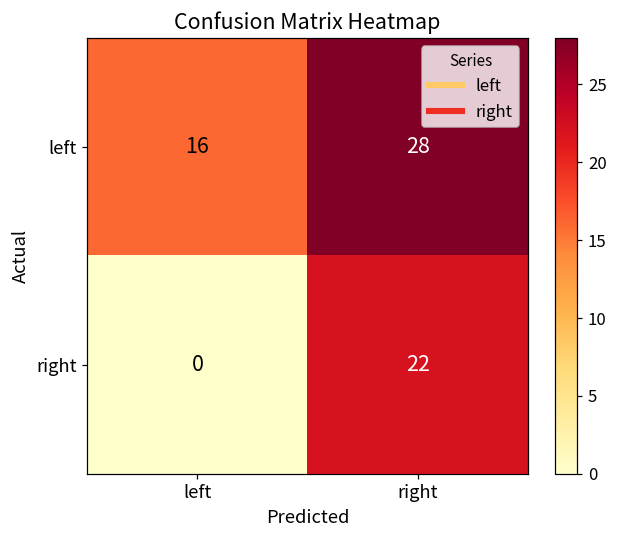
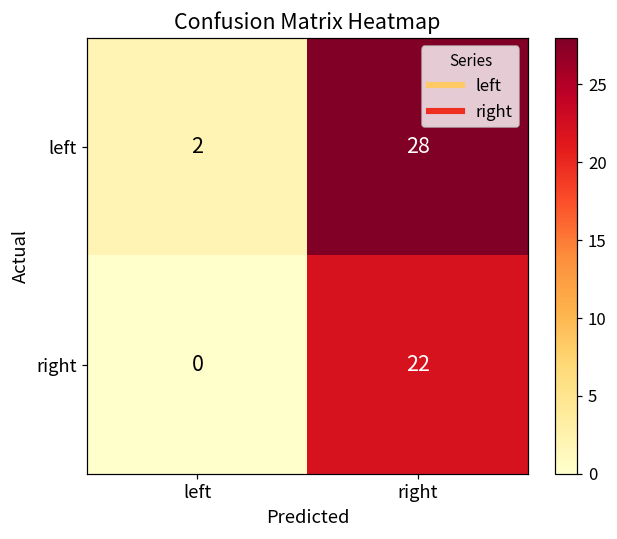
left, left: 16 -> 2
